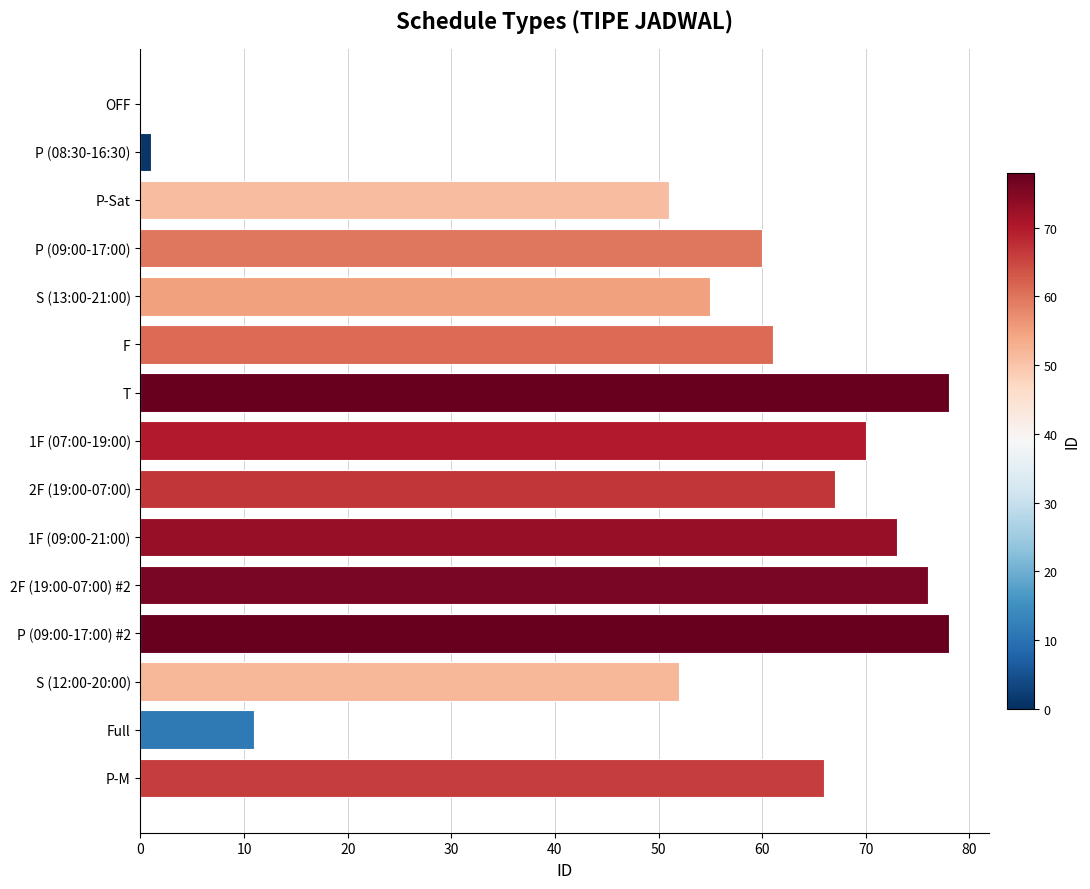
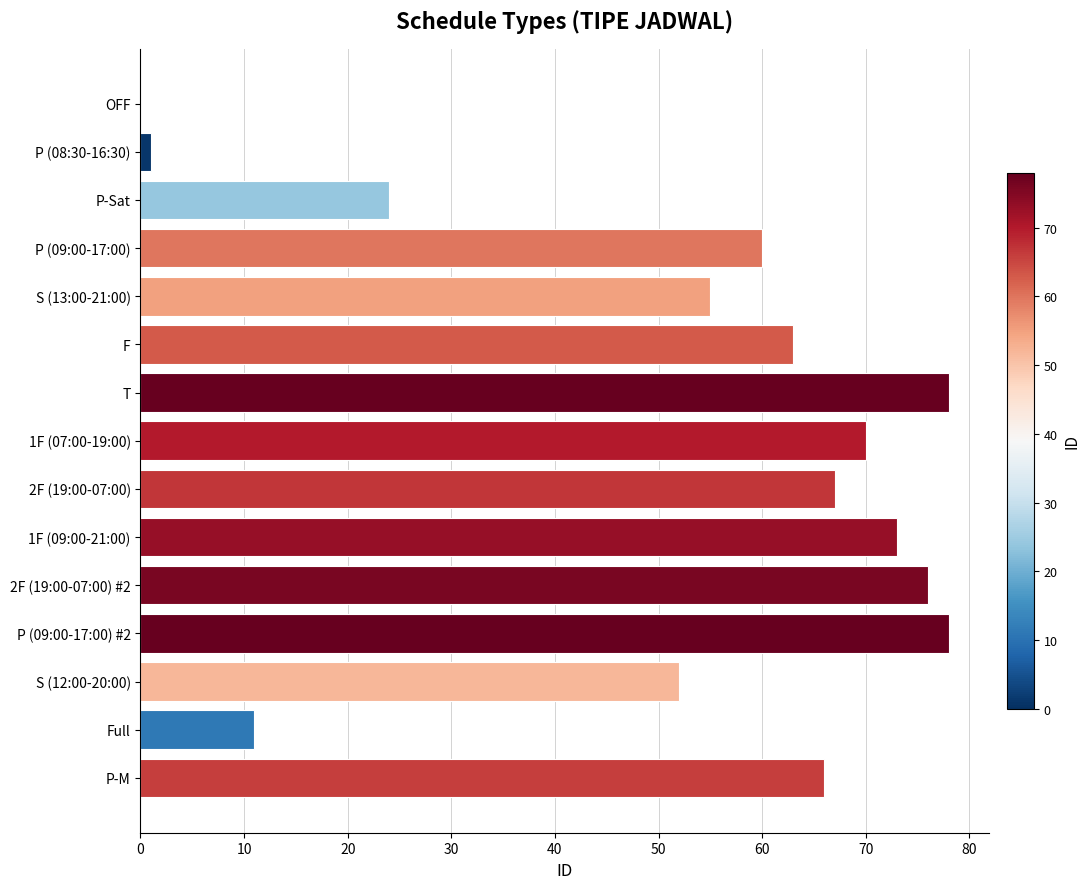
P-Sat: 51 -> 24
F: 61 -> 63
